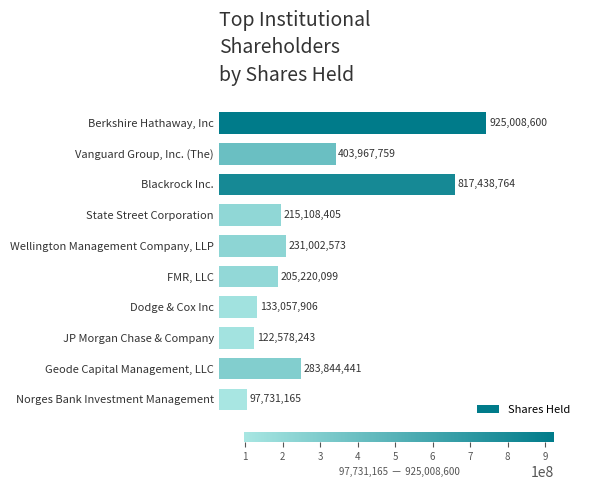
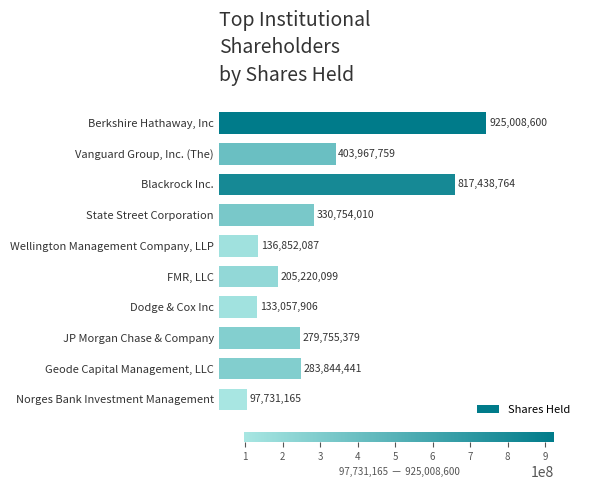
State Street Corporation: 215,108,405 -> 330,754,010
Wellington Management Company, LLP: 231,002,573 -> 136,852,087
JP Morgan Chase & Company: 122,578,243 -> 279,755,379
